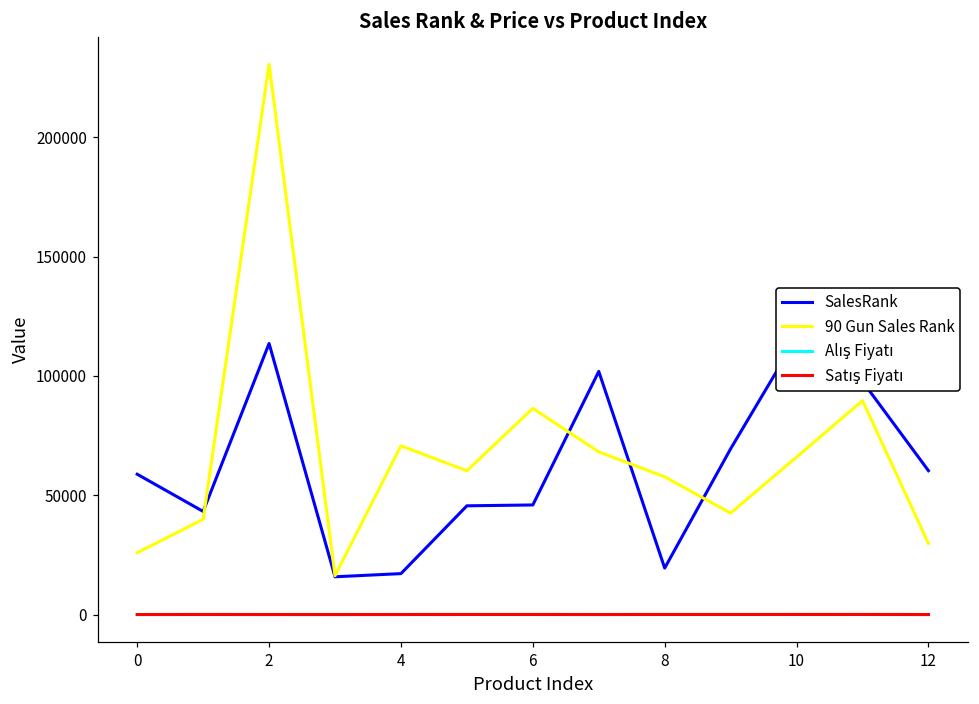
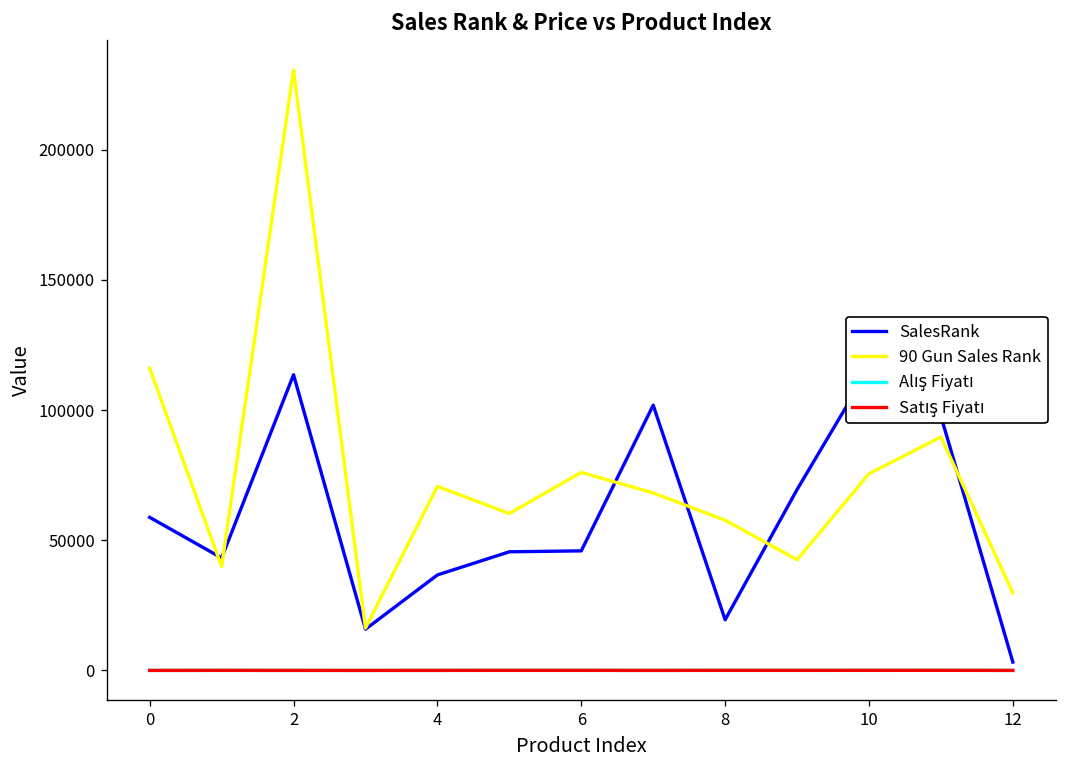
90 Gun Sales Rank, 0: 26000 -> 116000
SalesRank, 4: 17000 -> 37000
90 Gun Sales Rank, 6: 86000 -> 76000
90 Gun Sales Rank, 10: 66000 -> 76000
SalesRank, 12: 60000 -> 3000
